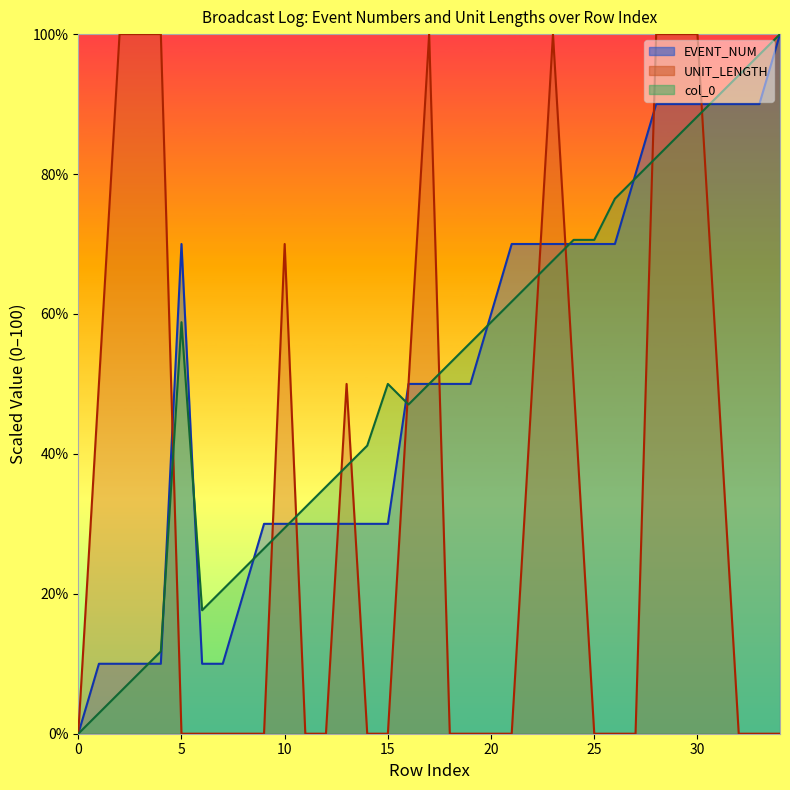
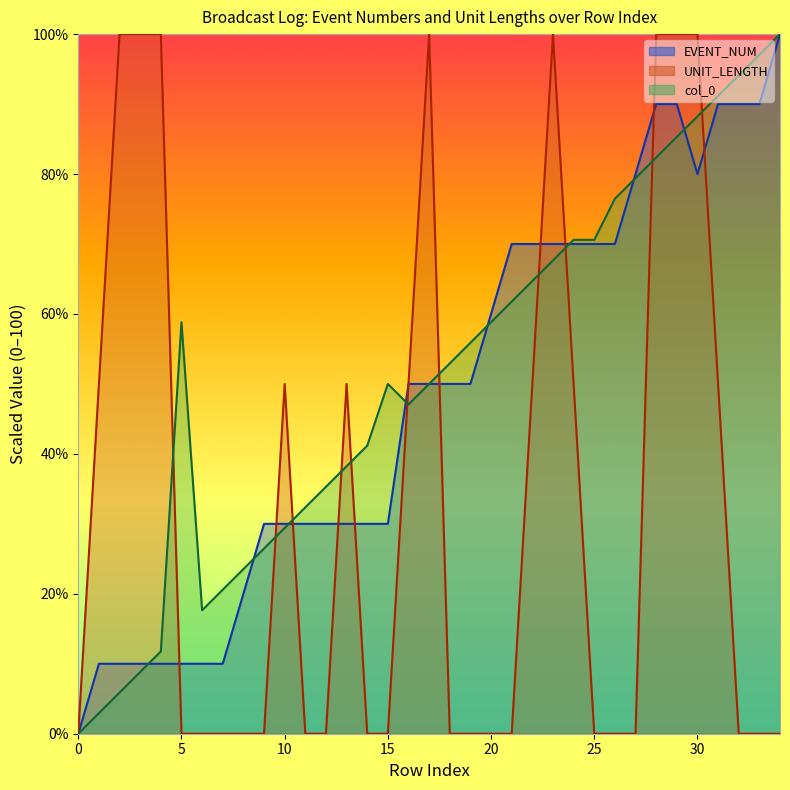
EVENT_NUM, 5: 70% -> 10%
UNIT_LENGTH, 10: 70% -> 50%
EVENT_NUM, 30: 90% -> 80%
